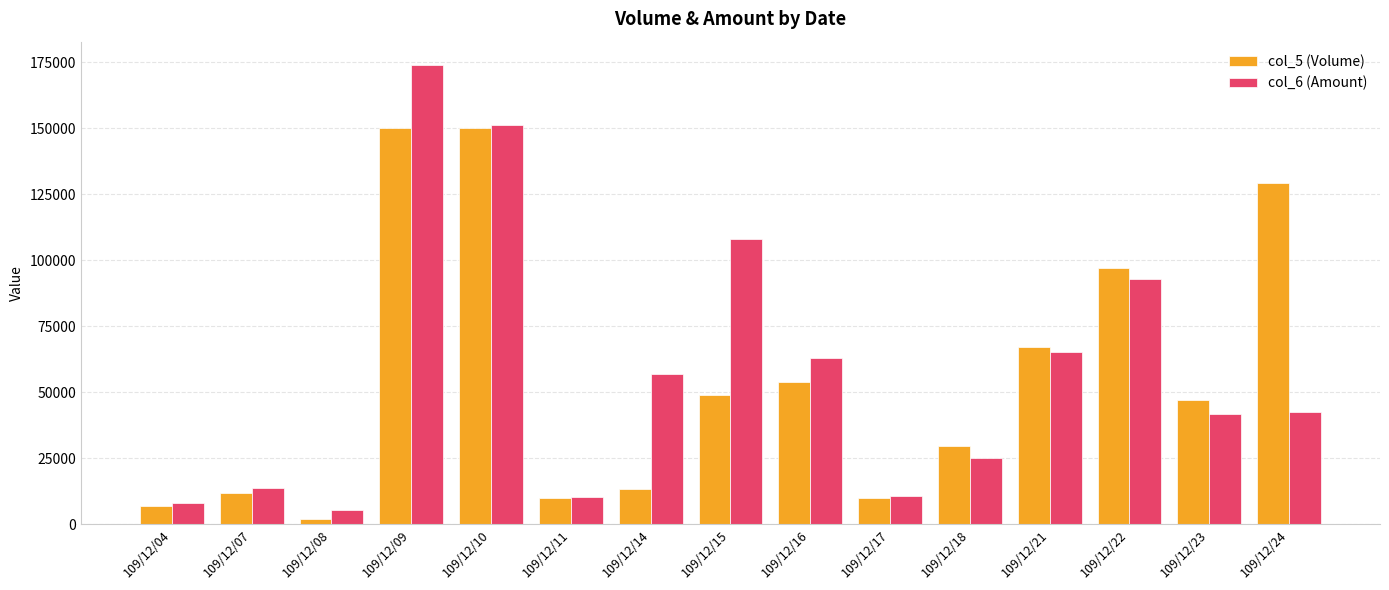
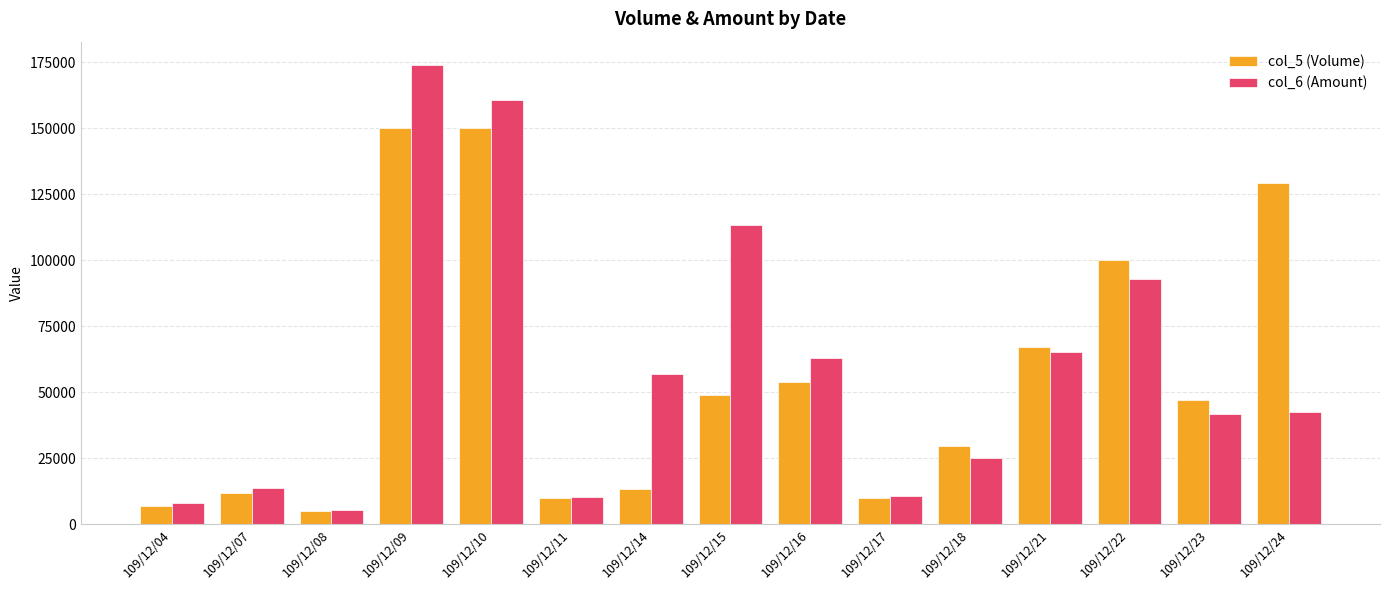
col_5 (Volume), 109/12/08: 2000 -> 5000
col_6 (Amount), 109/12/10: 151000 -> 161000
col_6 (Amount), 109/12/15: 108000 -> 113000
col_5 (Volume), 109/12/22: 97000 -> 100000
